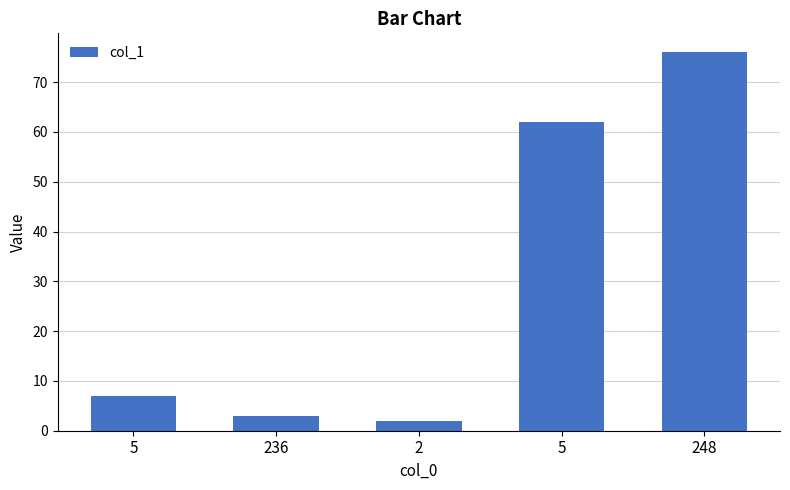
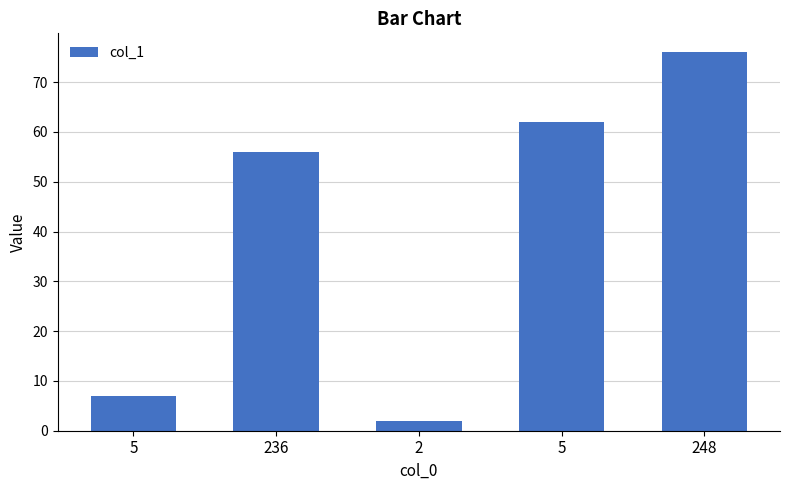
236: 3 -> 56
